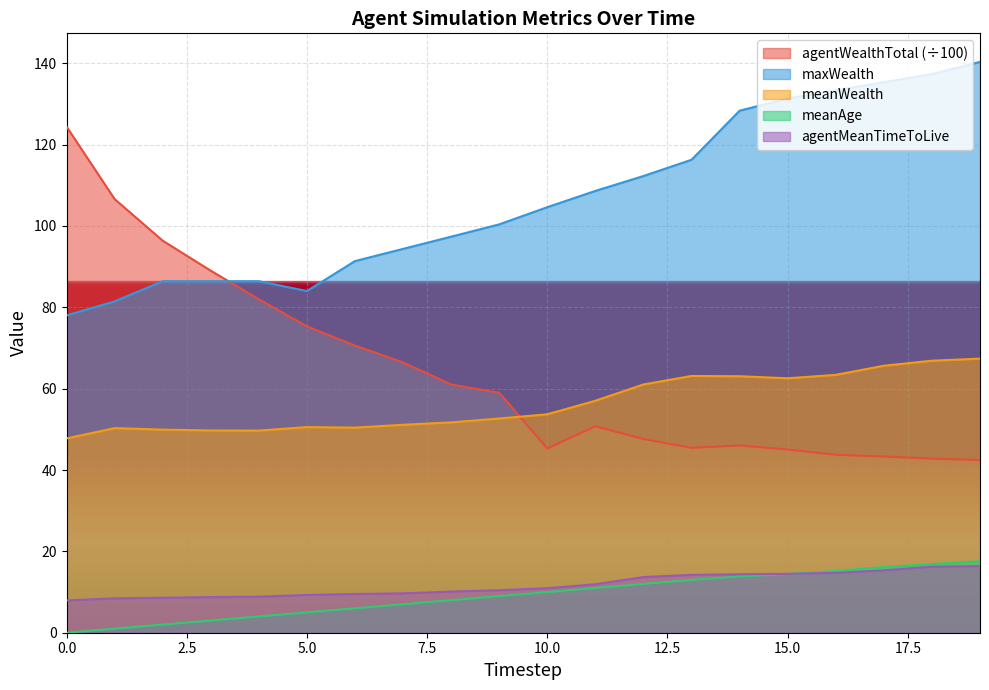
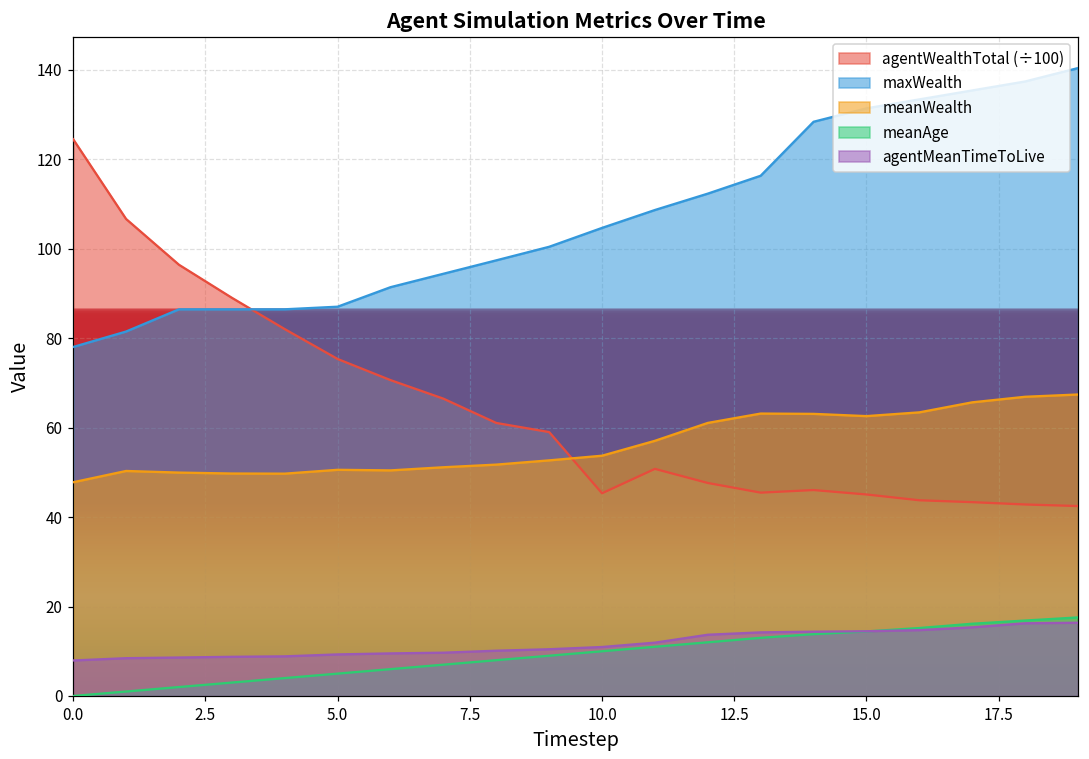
maxWealth, 5.0: 84 -> 87
